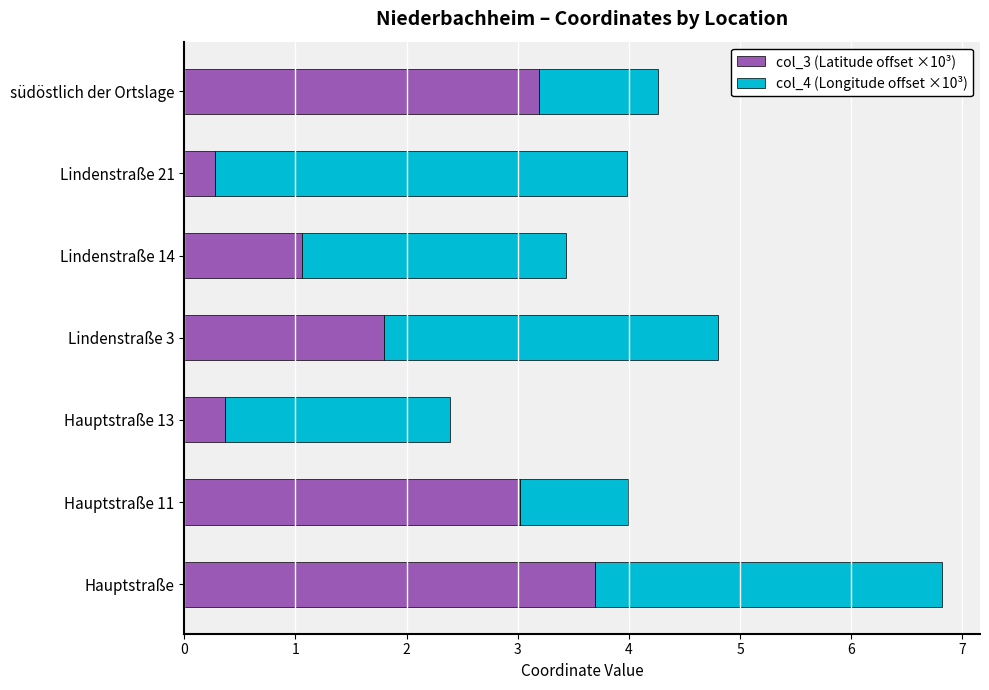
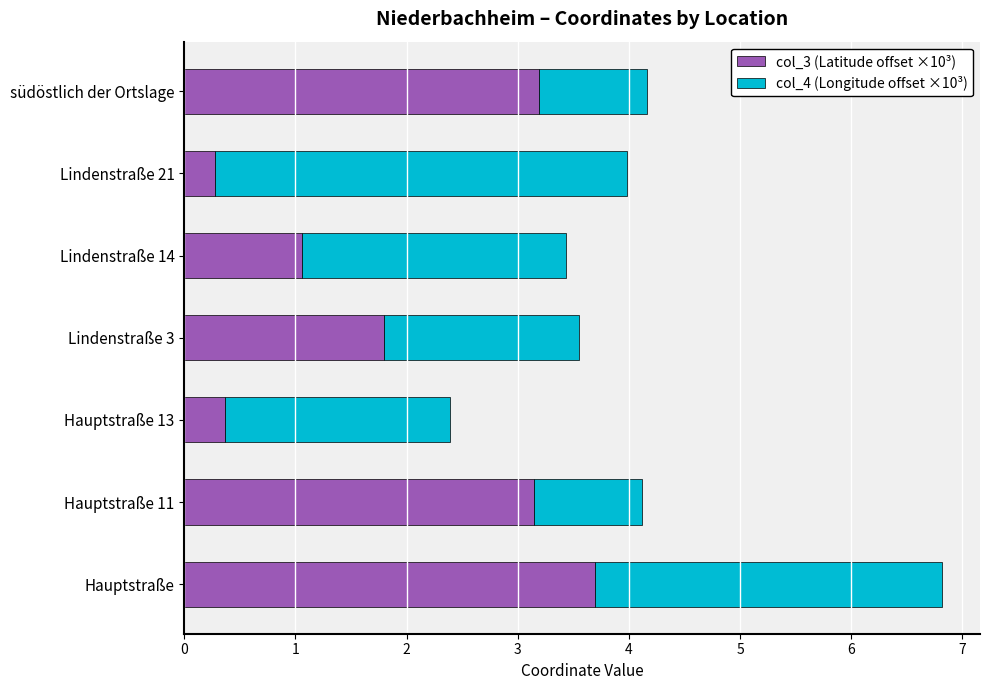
col_4 (Longitude offset ×10³), südöstlich der Ortslage: 1.06 -> 0.97
col_4 (Longitude offset ×10³), Lindenstraße 3: 3.00 -> 1.75
col_3 (Latitude offset ×10³), Hauptstraße 11: 3.02 -> 3.15
